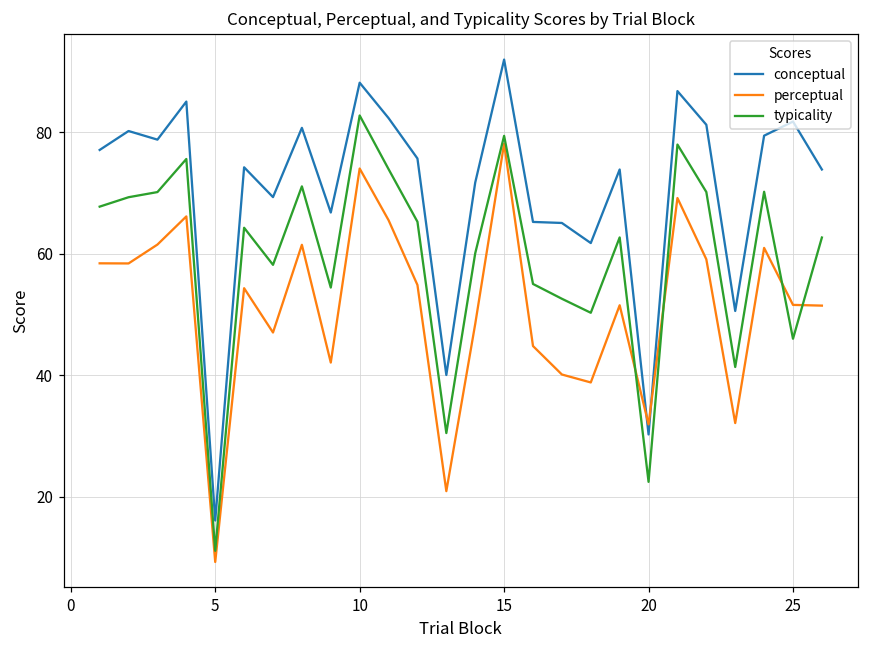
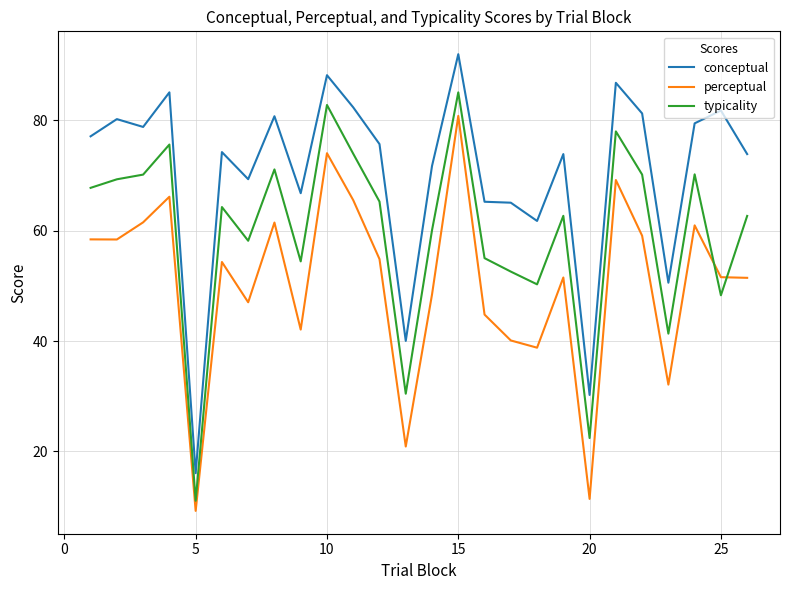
perceptual, 15: 78 -> 81
typicality, 15: 79 -> 85
perceptual, 20: 32 -> 11
typicality, 25: 46 -> 48
